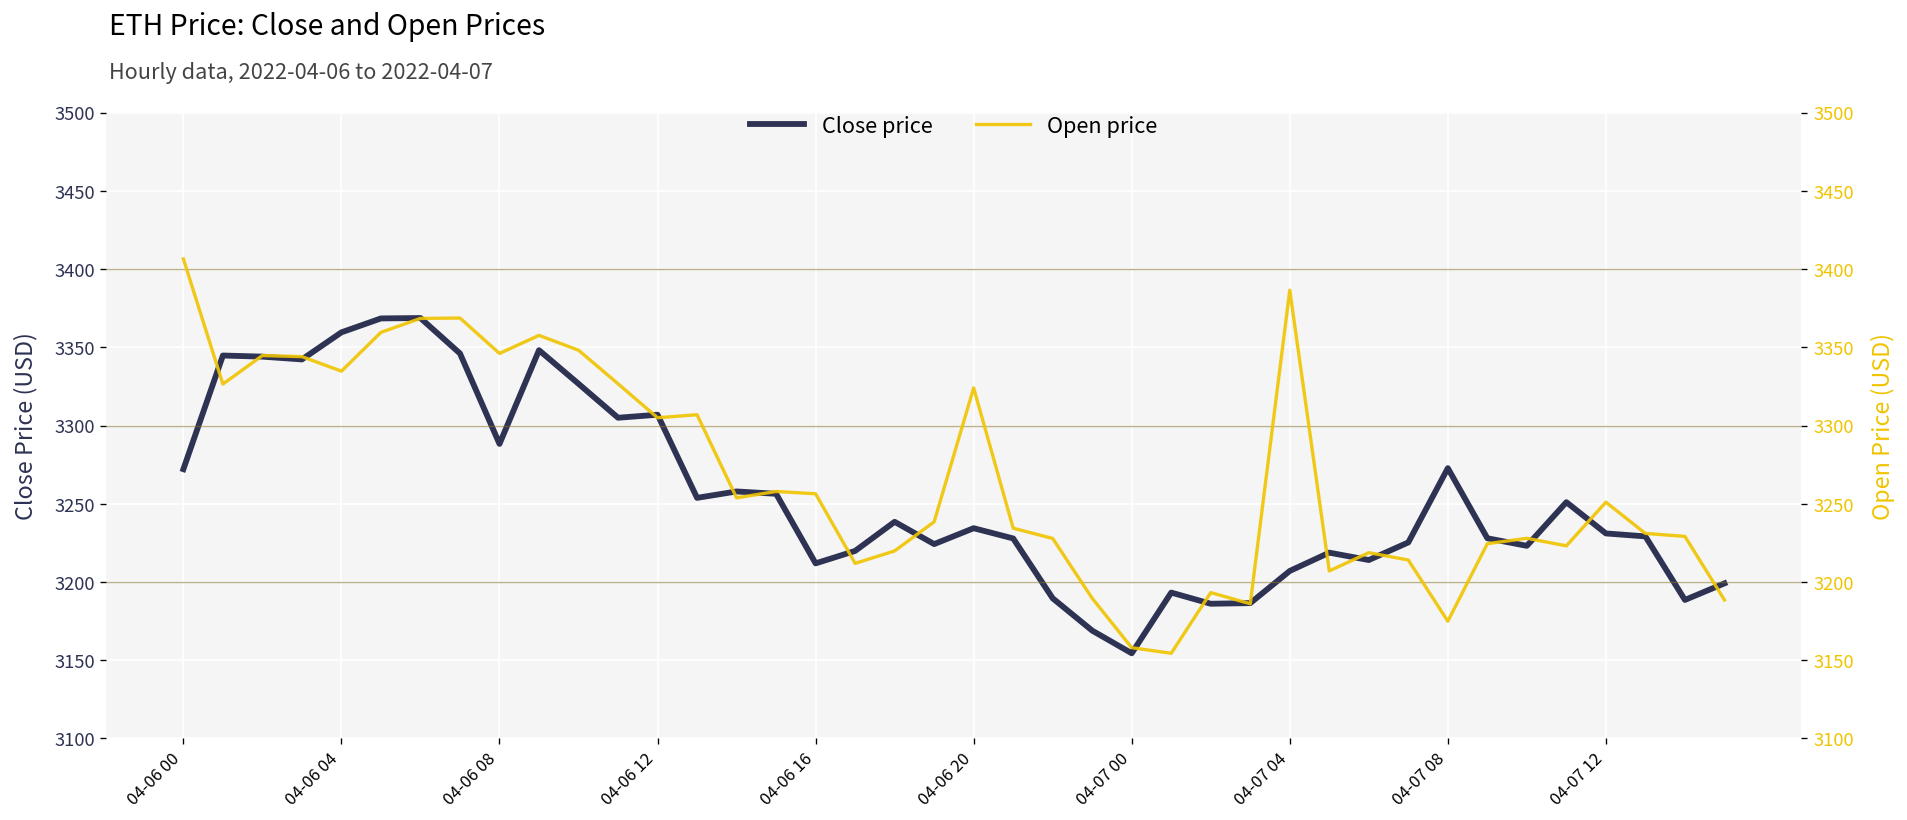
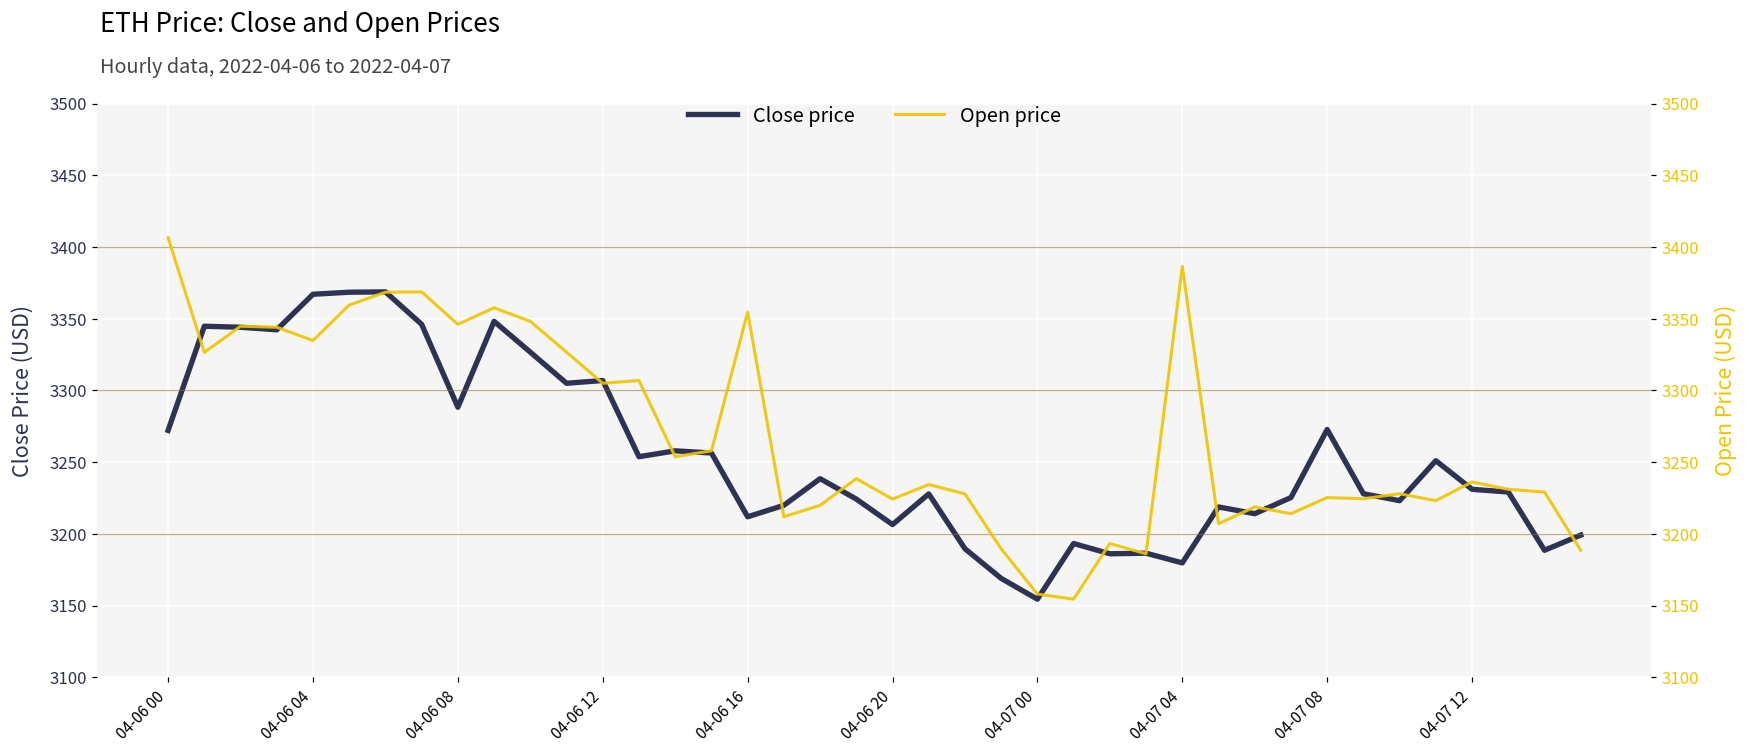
Close price, 04-06 04: 3360 -> 3367
Close price, 04-06 20: 3234 -> 3206
Close price, 04-07 04: 3207 -> 3180
Open price, 04-06 16: 3256 -> 3355
Open price, 04-06 20: 3324 -> 3224
Open price, 04-07 08: 3175 -> 3225
Open price, 04-07 12: 3251 -> 3236
